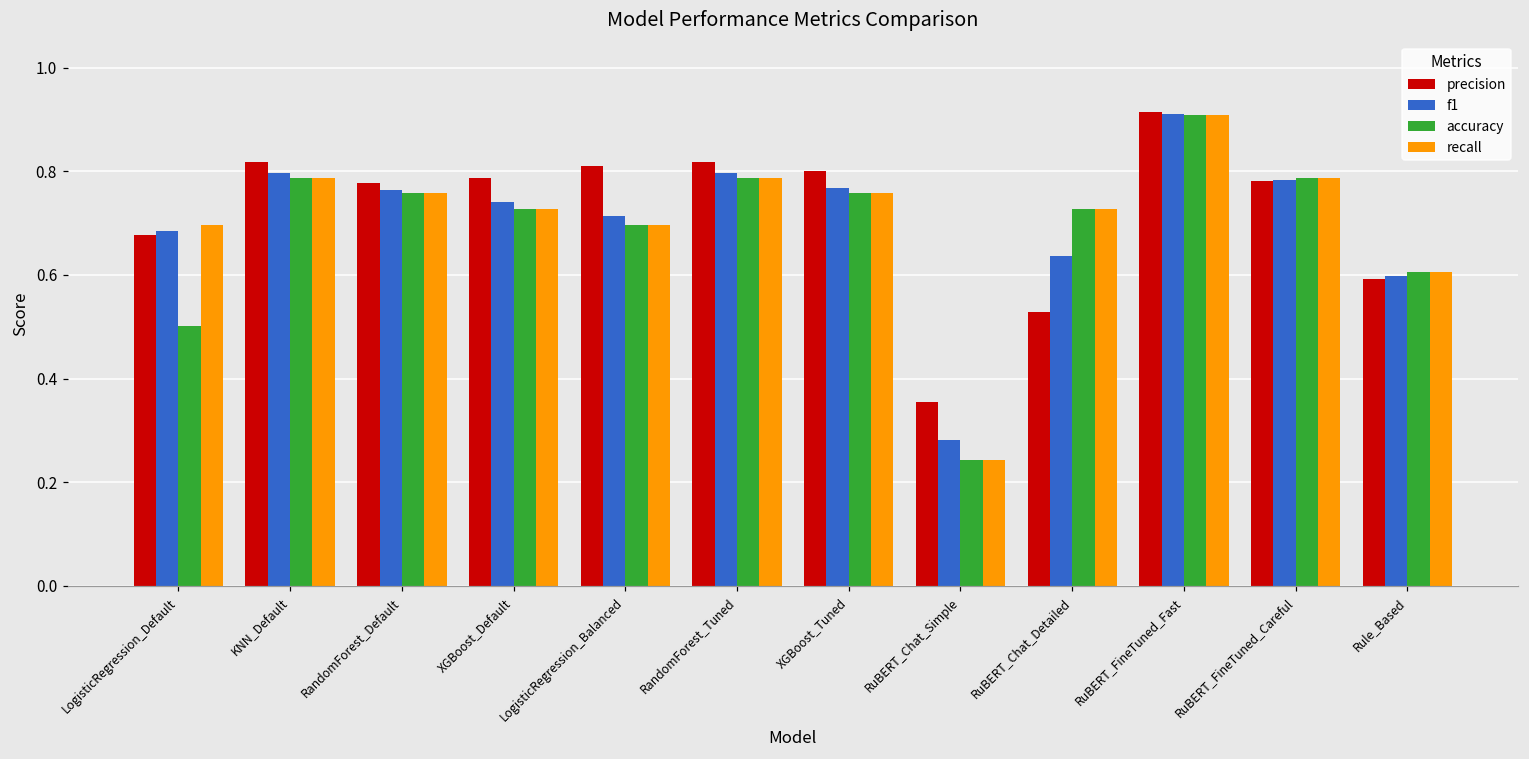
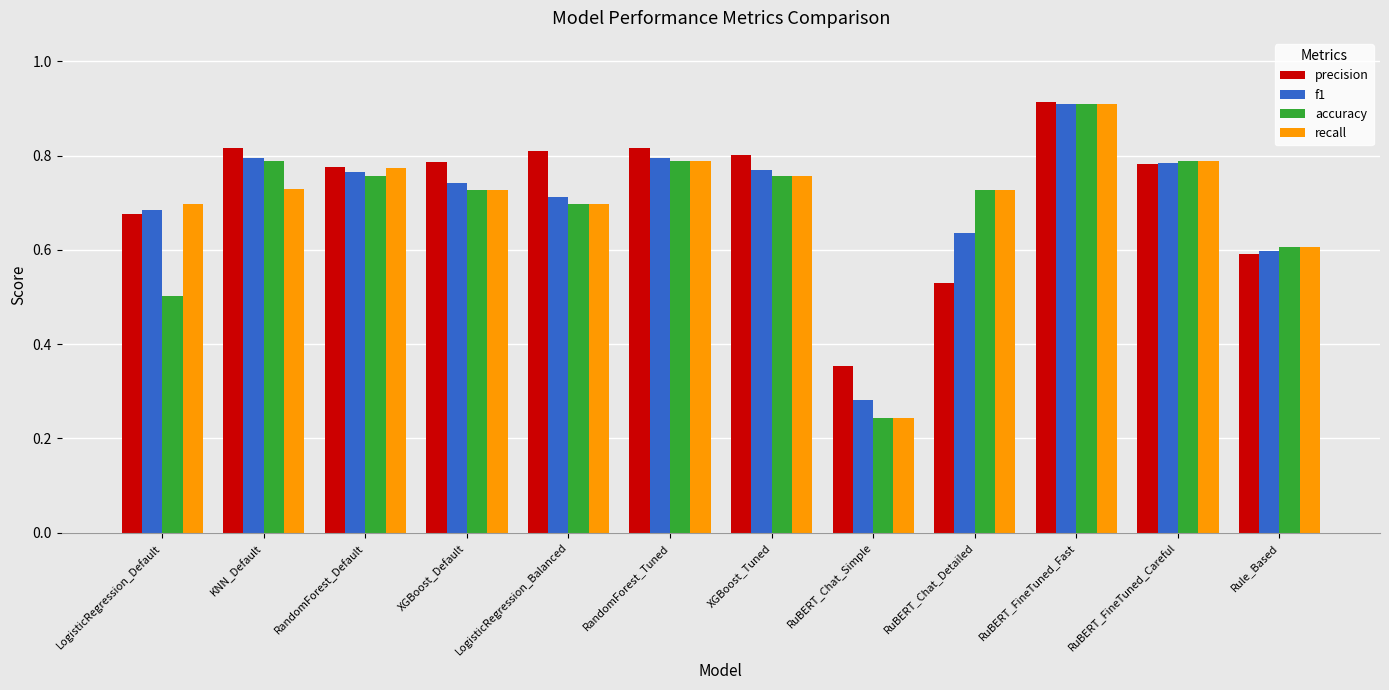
recall, KNN_Default: 0.79 -> 0.73
recall, RandomForest_Default: 0.76 -> 0.77
